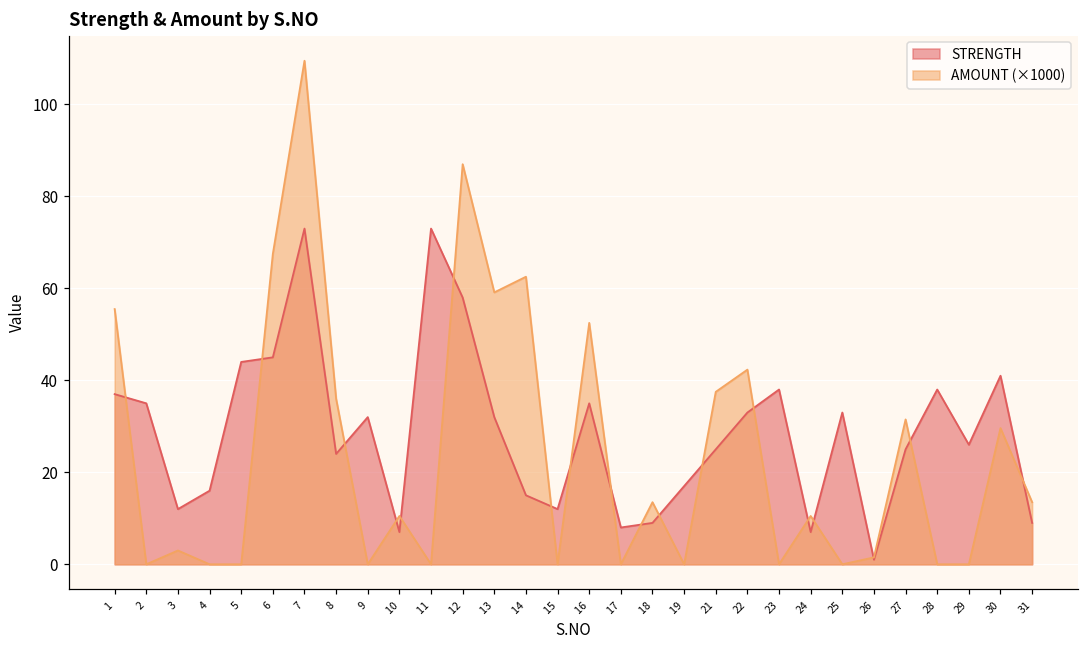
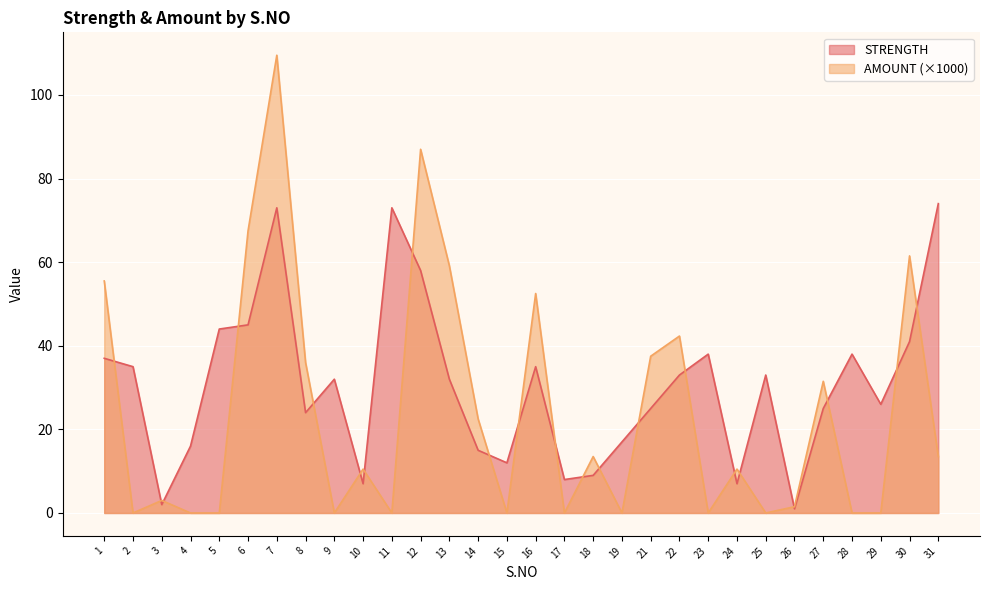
STRENGTH, 3: 12 -> 2
AMOUNT (×1000), 14: 63 -> 23
AMOUNT (×1000), 30: 30 -> 62
STRENGTH, 31: 9 -> 74
